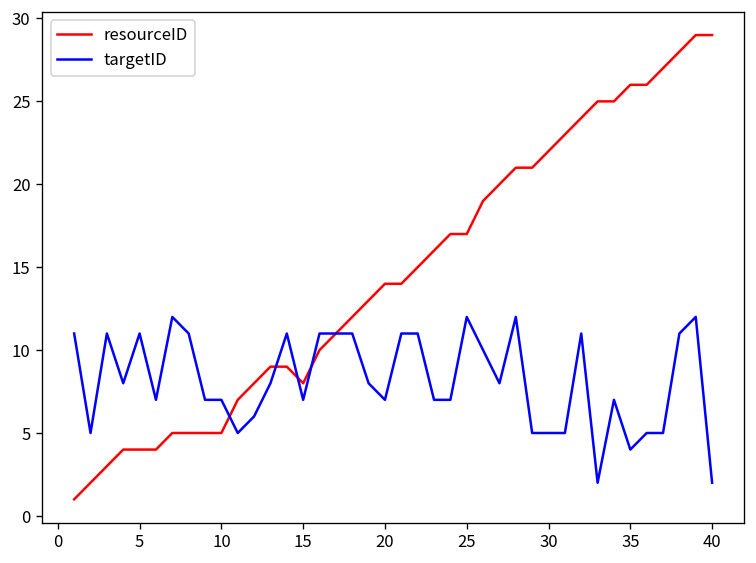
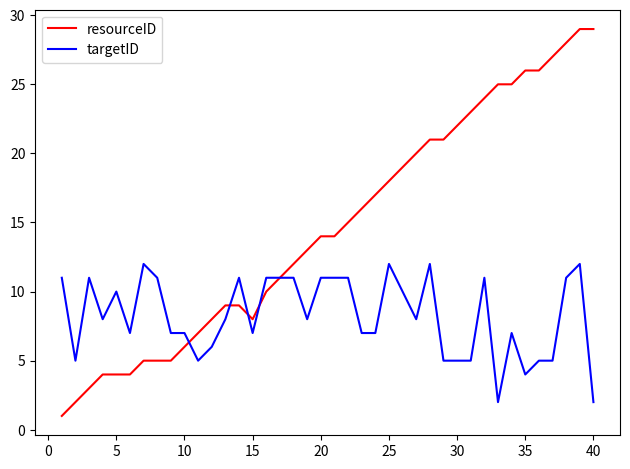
targetID, 5: 11 -> 10
resourceID, 10: 5 -> 6
targetID, 20: 7 -> 11
resourceID, 25: 17 -> 18
